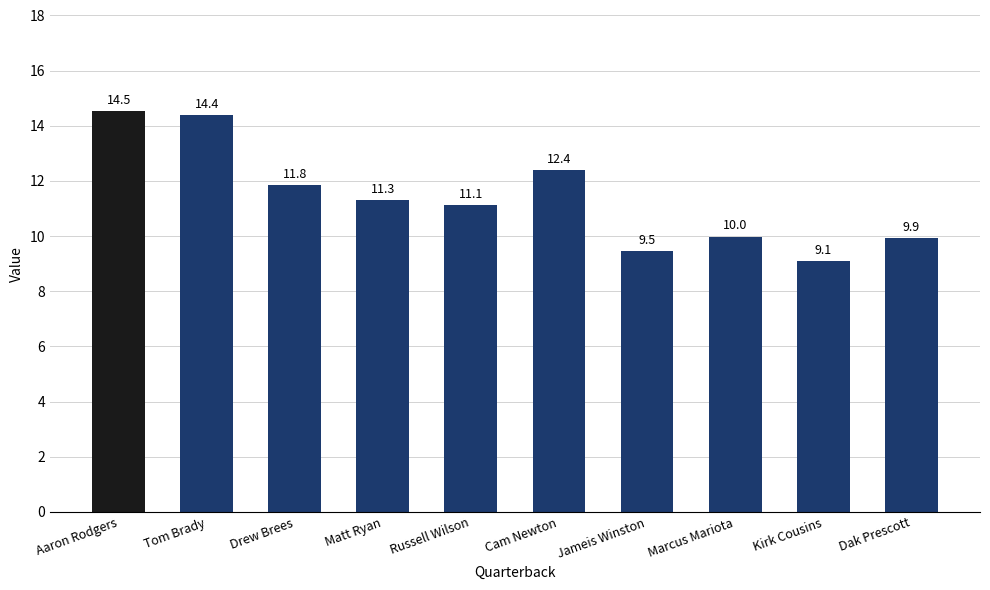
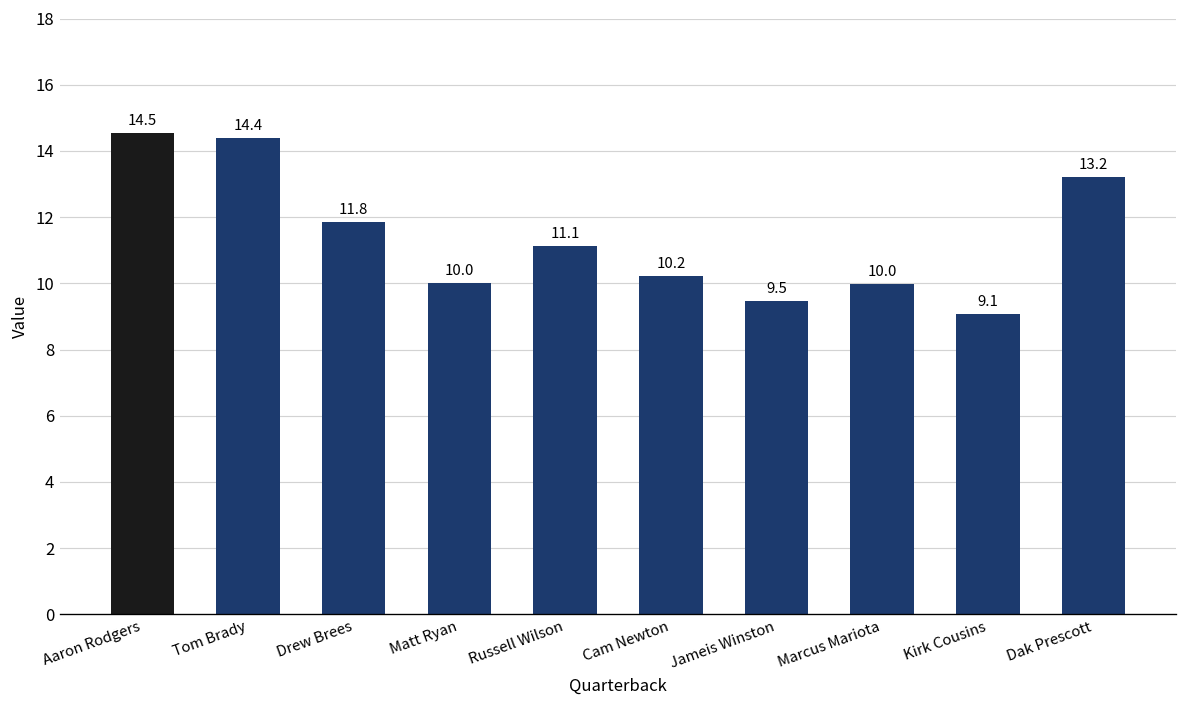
Matt Ryan: 11.3 -> 10.0
Cam Newton: 12.4 -> 10.2
Dak Prescott: 9.9 -> 13.2
